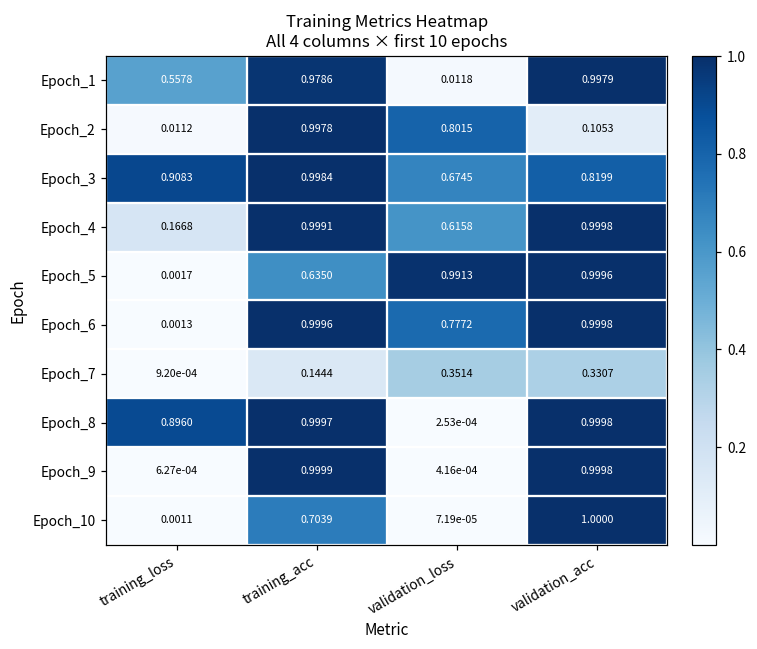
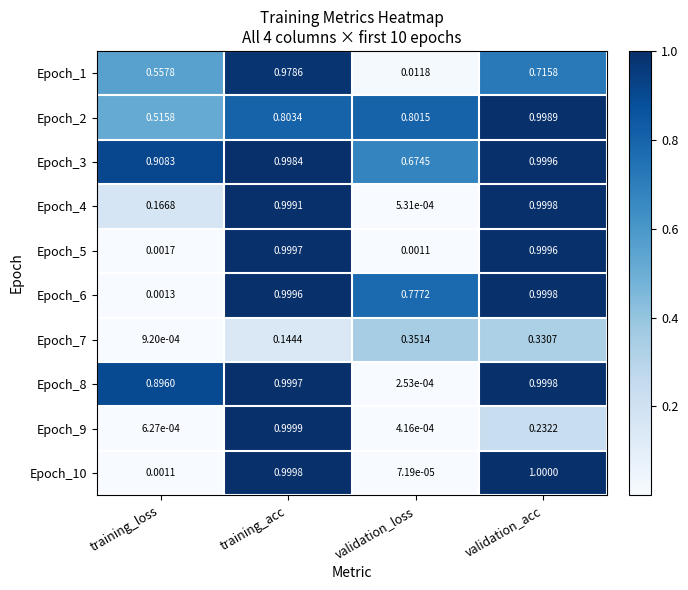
Epoch_1, validation_acc: 0.9979 -> 0.7158
Epoch_2, training_loss: 0.0112 -> 0.5158
Epoch_2, training_acc: 0.9978 -> 0.8034
Epoch_2, validation_acc: 0.1053 -> 0.9989
Epoch_3, validation_acc: 0.8199 -> 0.9996
Epoch_4, validation_loss: 0.6158 -> 5.31e-04
Epoch_5, training_acc: 0.6350 -> 0.9997
Epoch_5, validation_loss: 0.9913 -> 0.0011
Epoch_9, validation_acc: 0.9998 -> 0.2322
Epoch_10, training_acc: 0.7039 -> 0.9998
